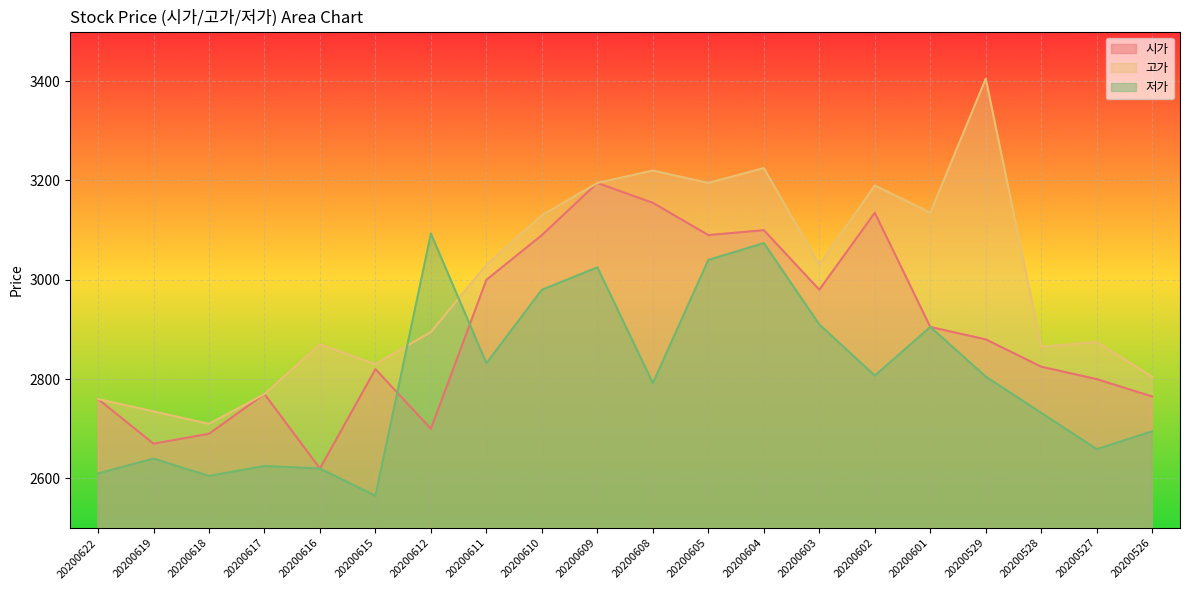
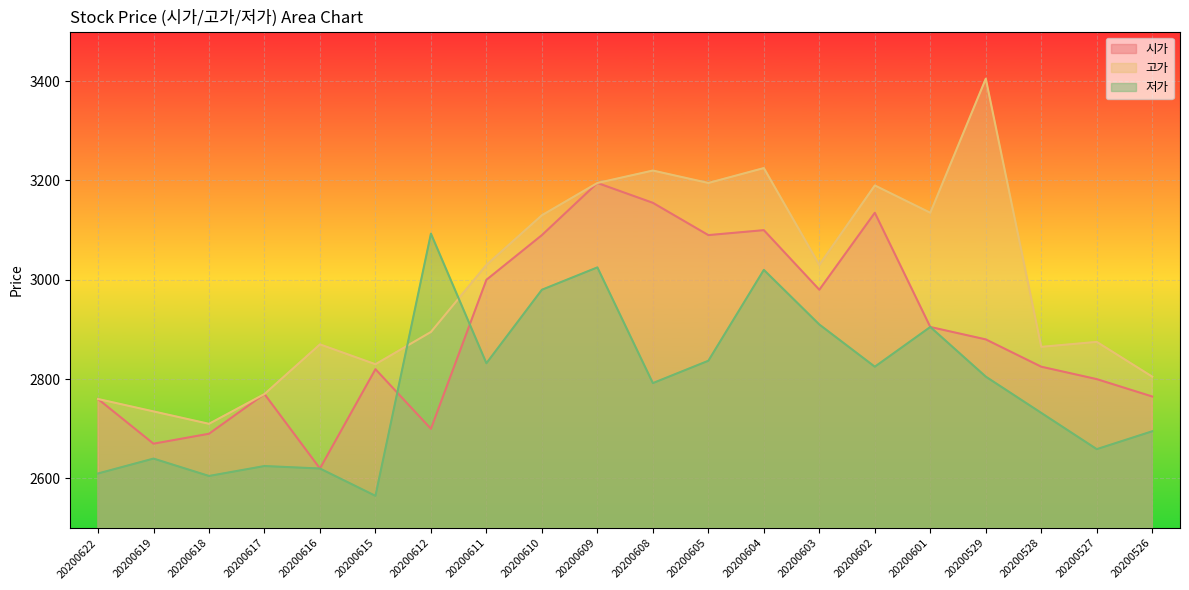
저가, 20200605: 3040 -> 2840
저가, 20200604: 3070 -> 3020
저가, 20200602: 2810 -> 2830
